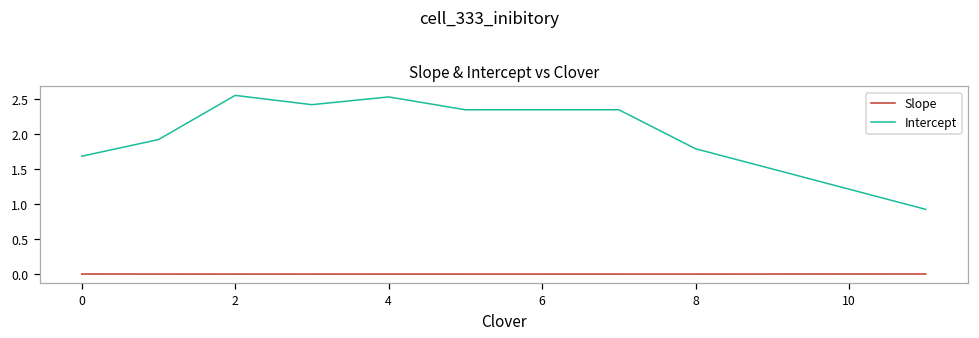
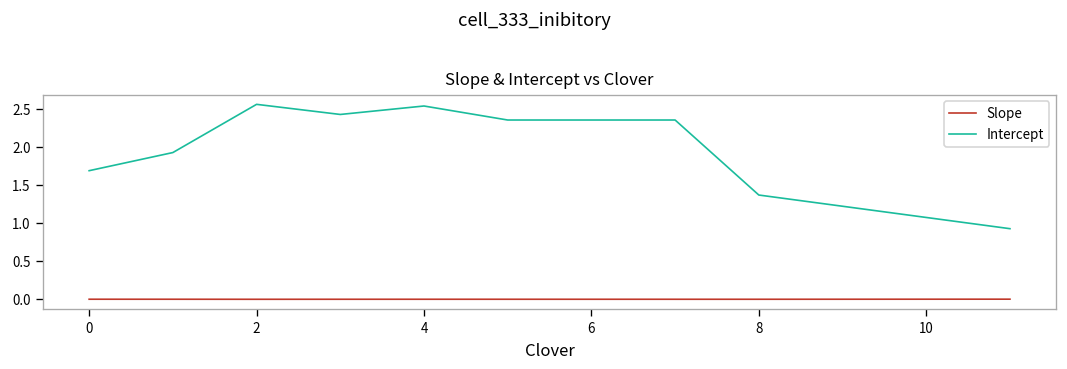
Intercept, 8: 1.8 -> 1.4
